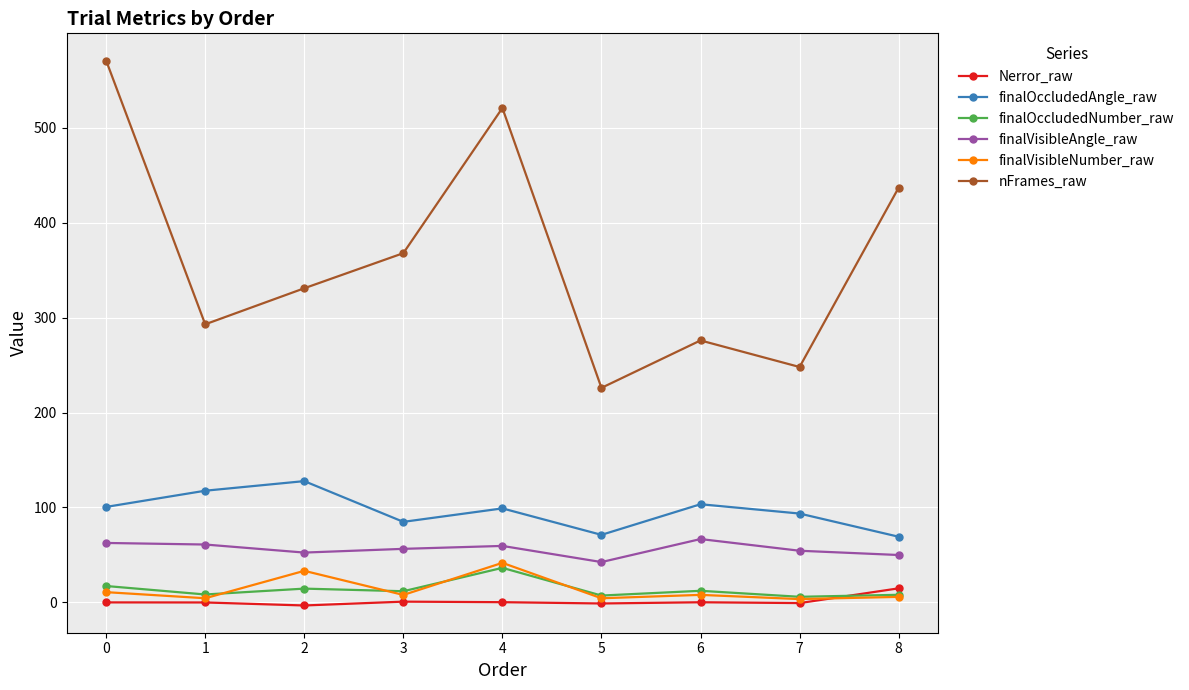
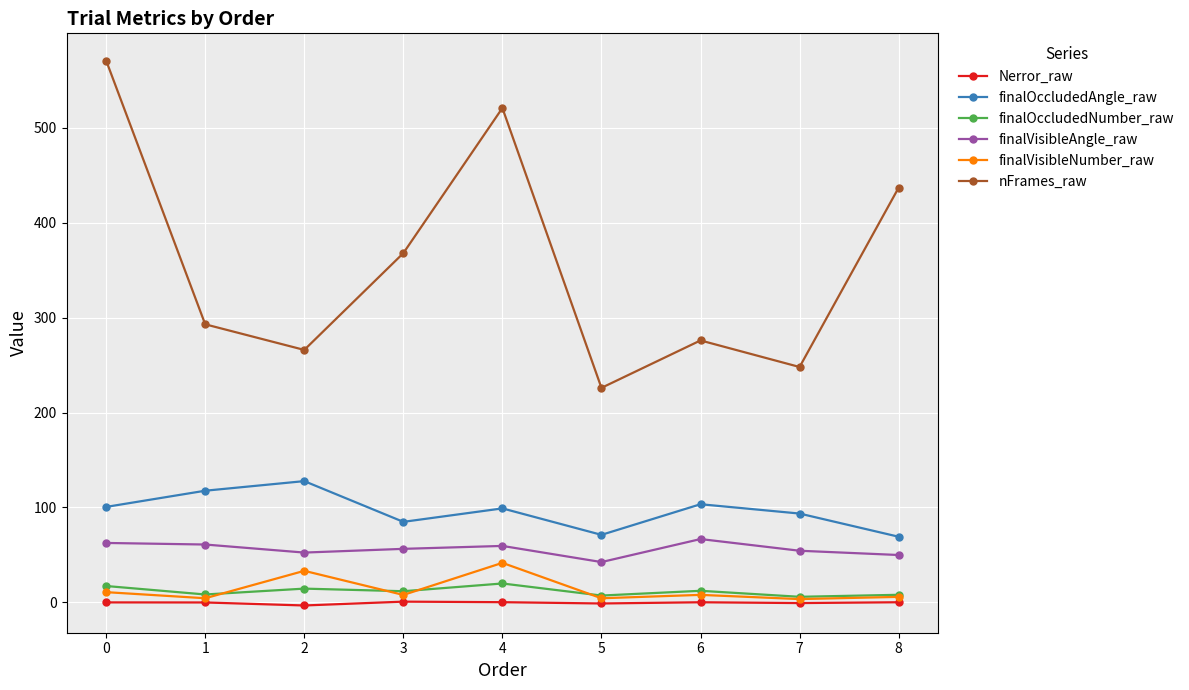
nFrames_raw, 2: 330 -> 270
finalOccludedNumber_raw, 4: 40 -> 20
Nerror_raw, 8: 10 -> 0
